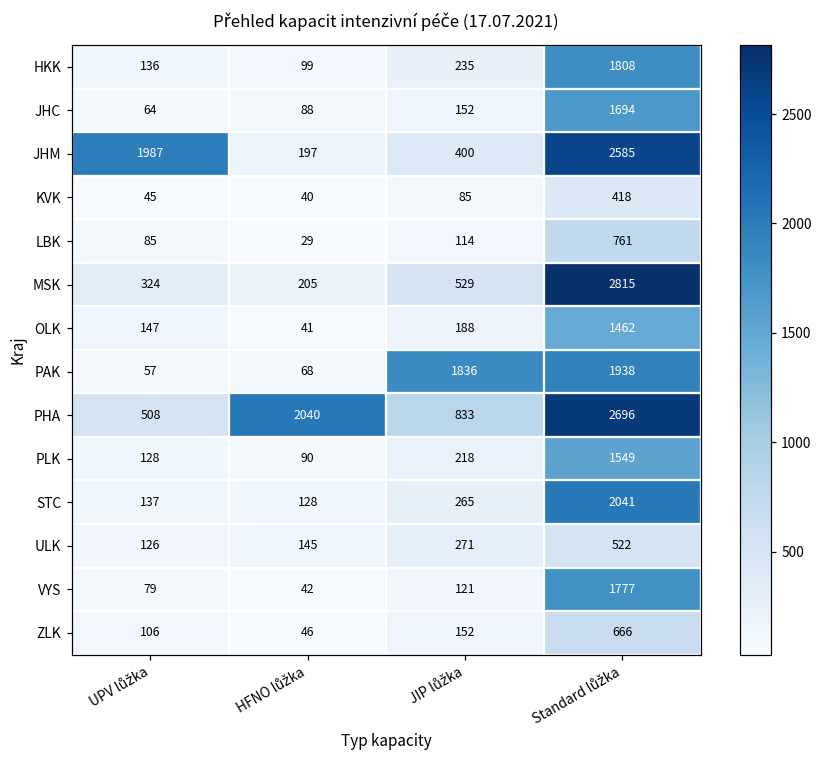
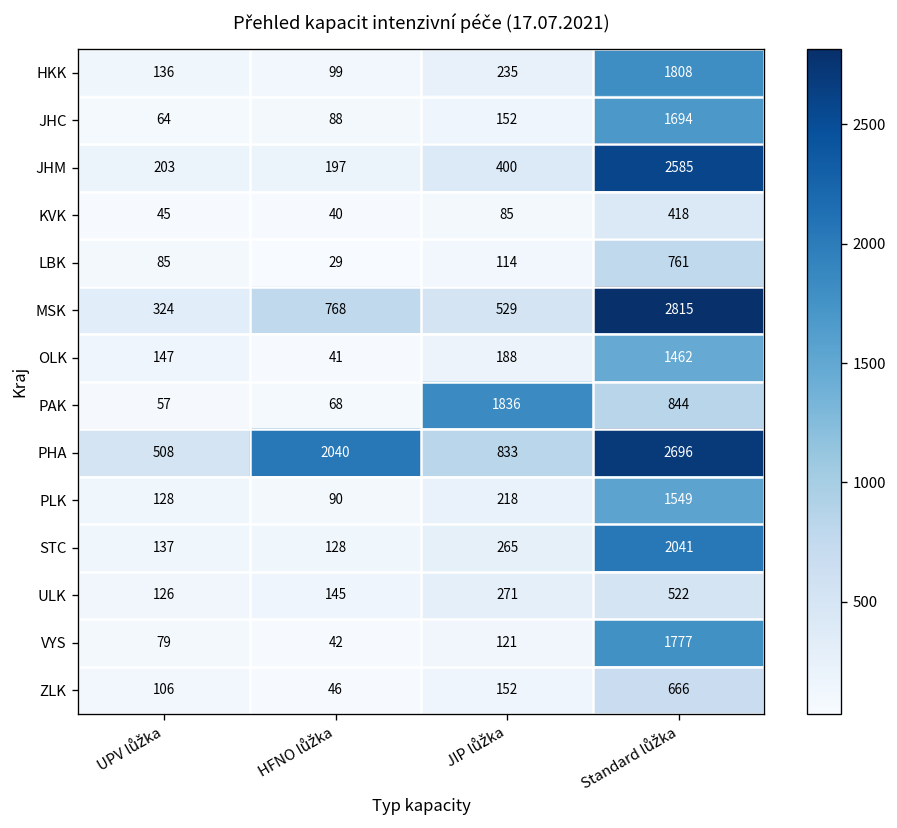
JHM, UPV lůžka: 1987 -> 203
MSK, HFNO lůžka: 205 -> 768
PAK, Standard lůžka: 1938 -> 844
